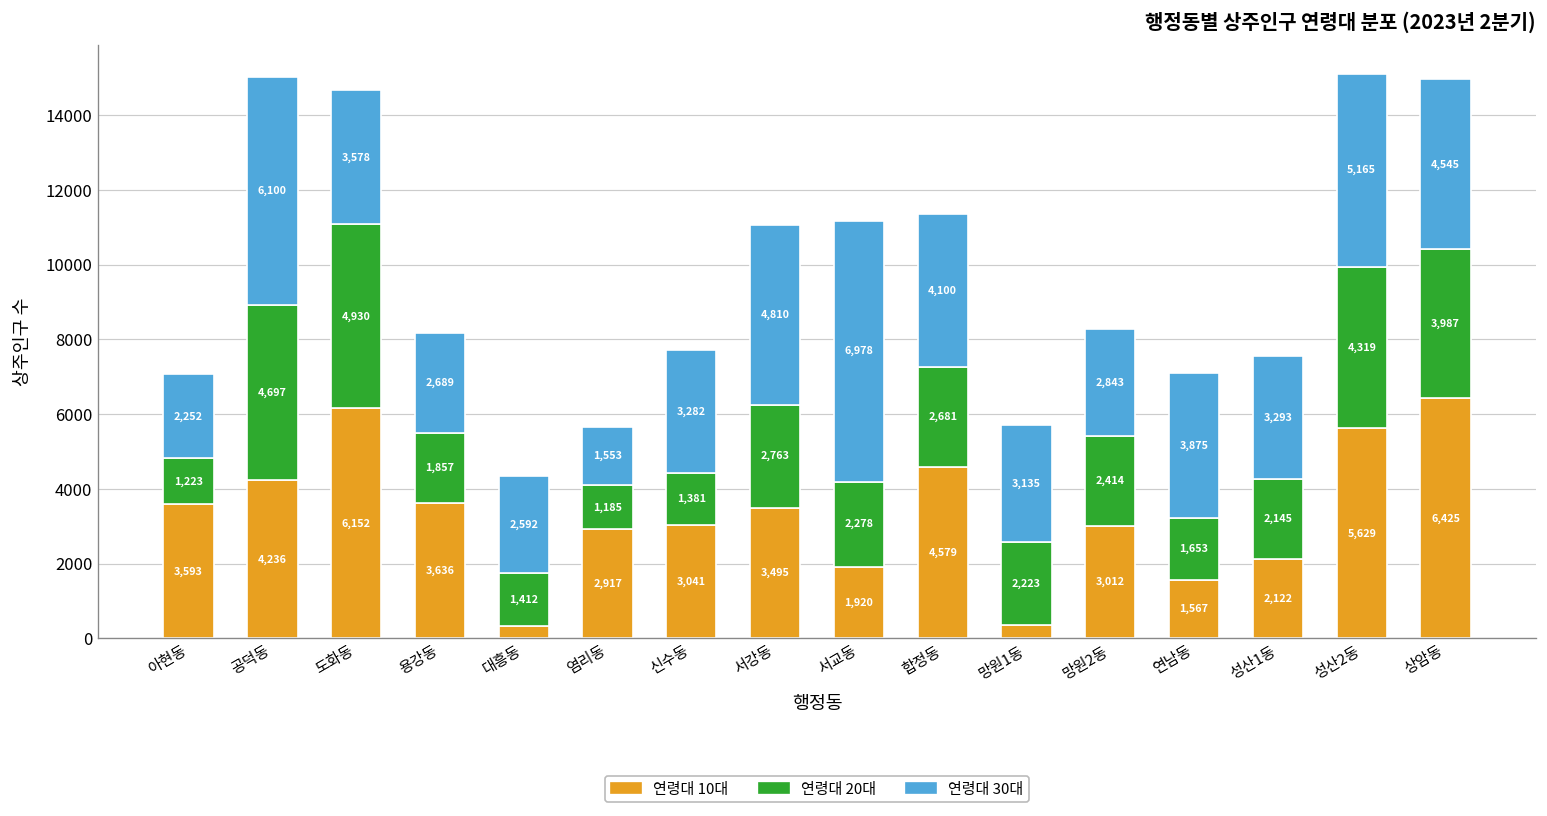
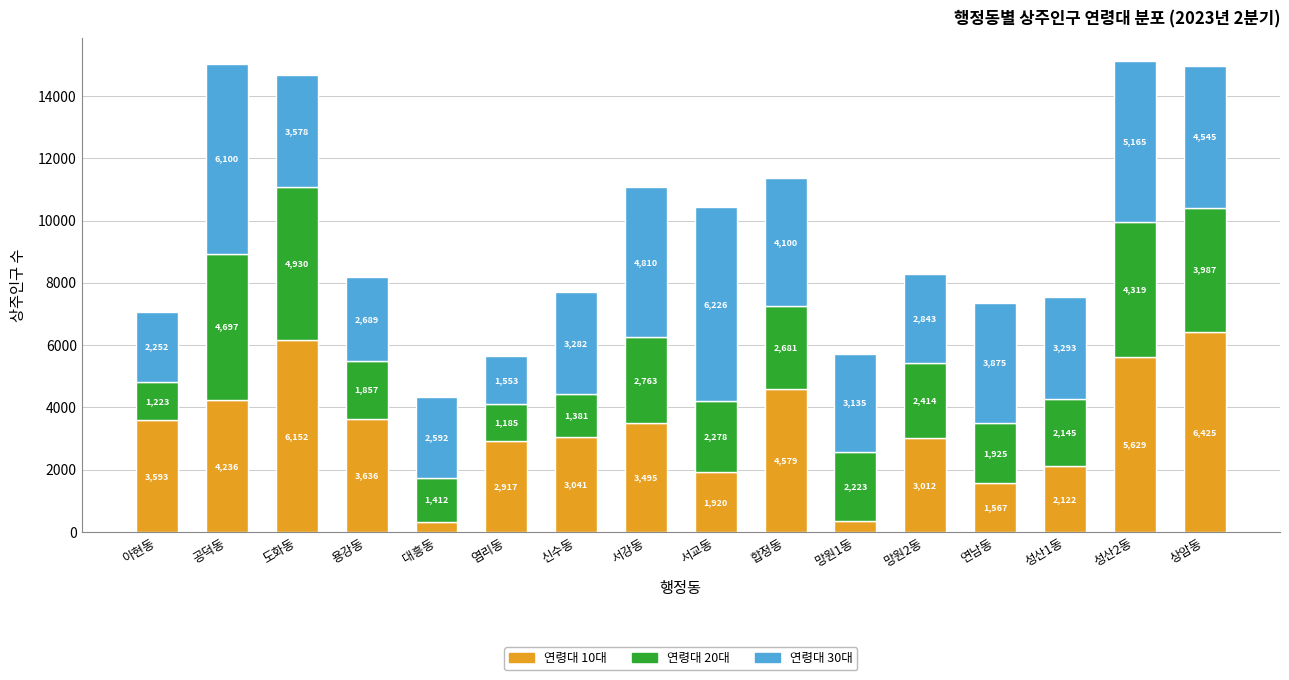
연령대 30대, 서교동: 6,978 -> 6,226
연령대 20대, 연남동: 1,653 -> 1,925
